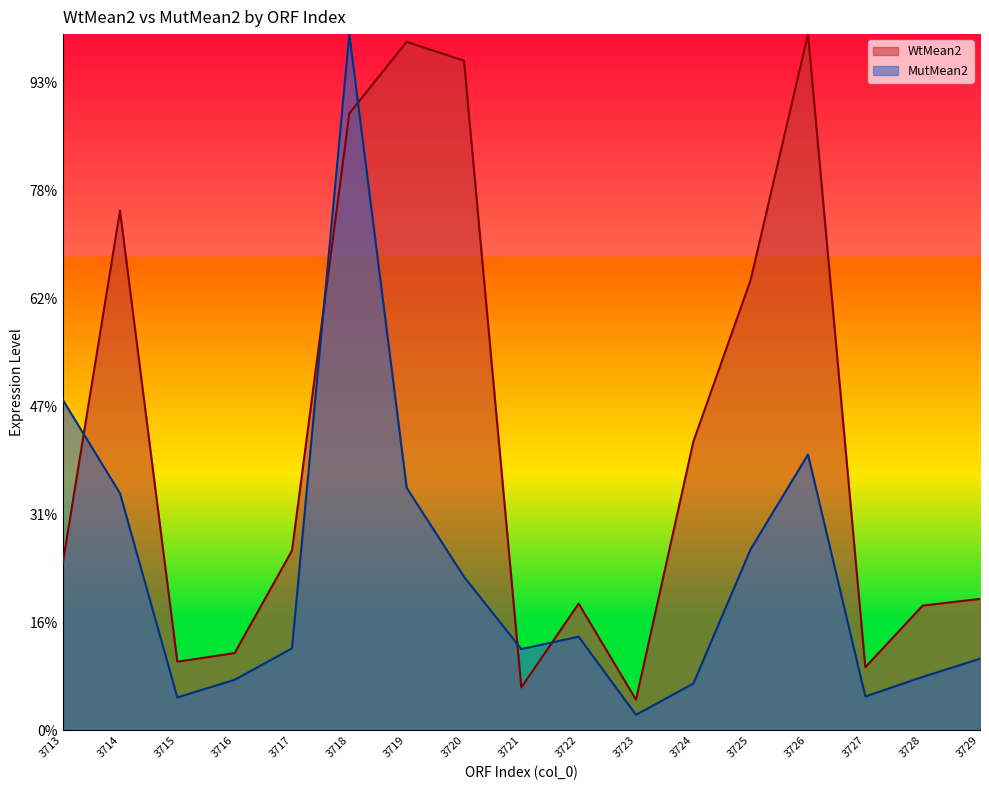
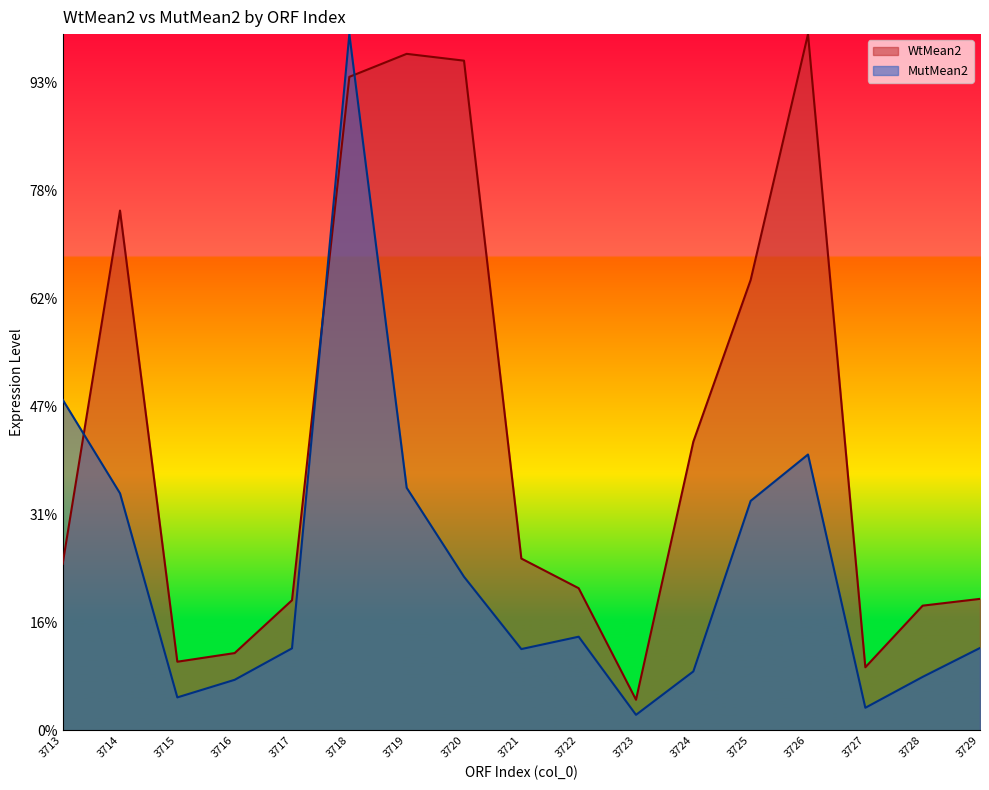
WtMean2, 3717: 26% -> 19%
WtMean2, 3718: 89% -> 94%
WtMean2, 3719: 99% -> 97%
WtMean2, 3721: 6% -> 25%
WtMean2, 3722: 18% -> 20%
MutMean2, 3724: 7% -> 8%
MutMean2, 3725: 26% -> 33%
MutMean2, 3727: 5% -> 3%
MutMean2, 3729: 10% -> 12%
